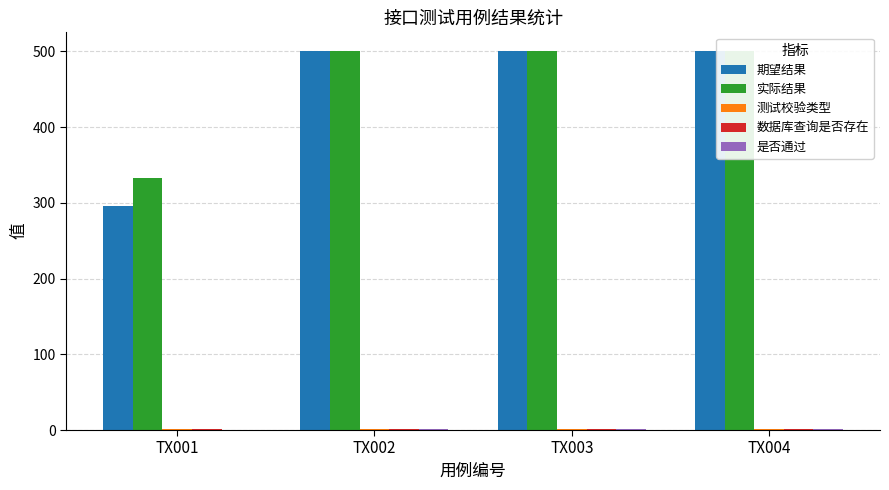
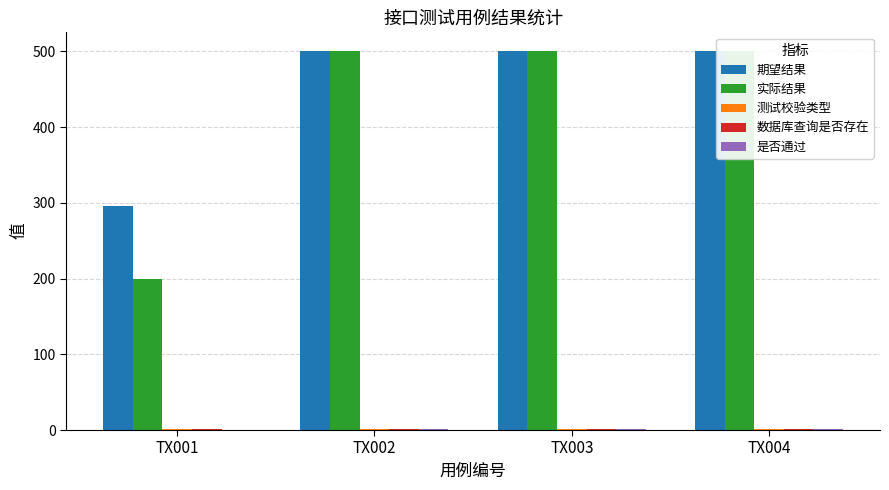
实际结果, TX001: 330 -> 200
